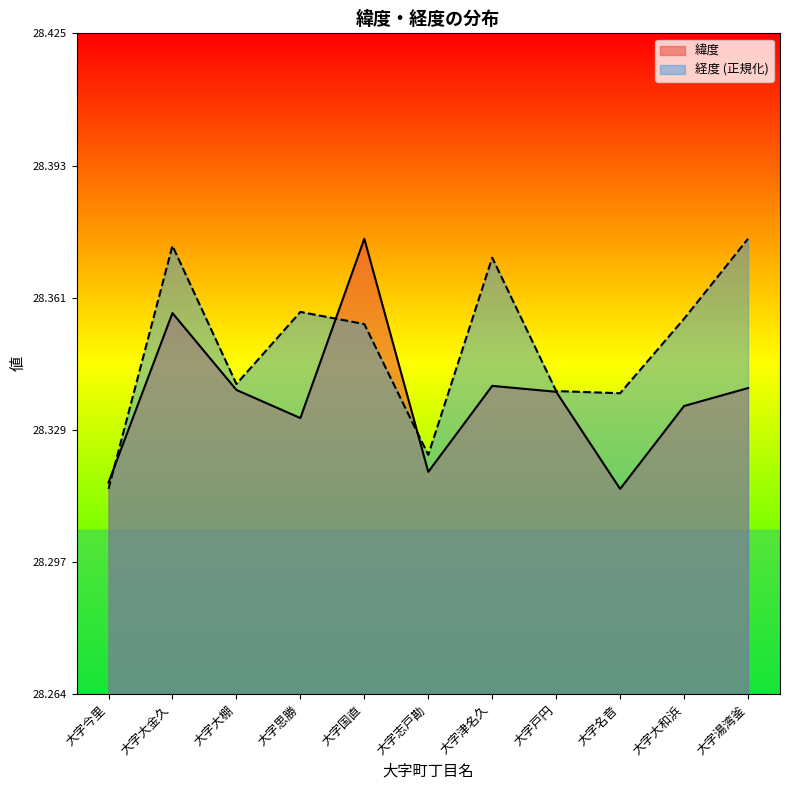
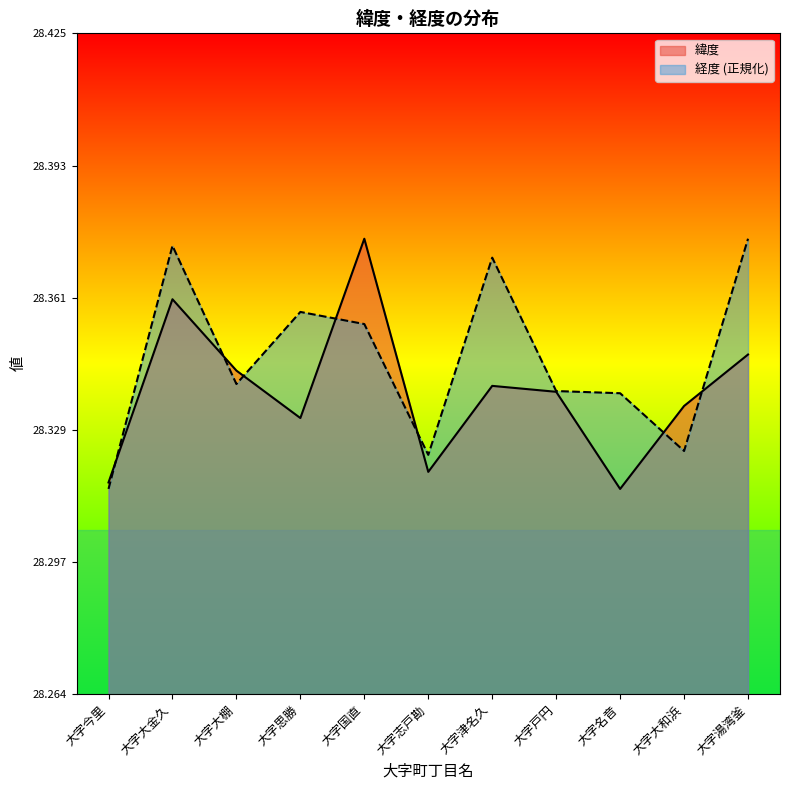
緯度, 大字大金久: 28.357 -> 28.361
緯度, 大字大棚: 28.339 -> 28.343
経度 (正規化), 大字大和浜: 28.356 -> 28.324
緯度, 大字湯湾釜: 28.339 -> 28.347
